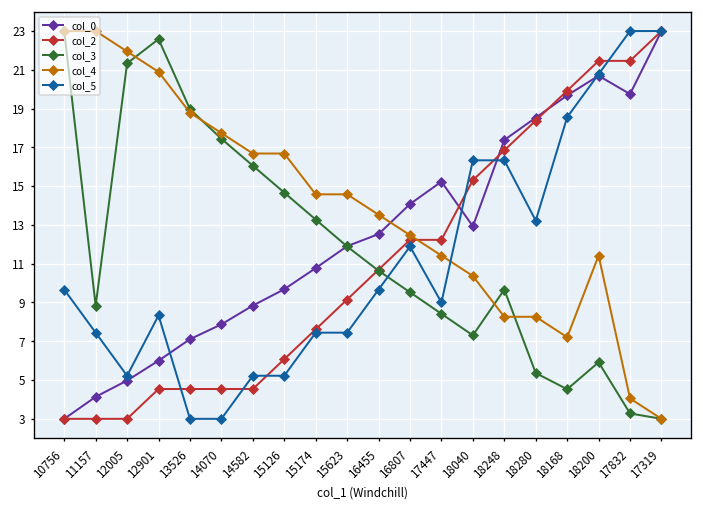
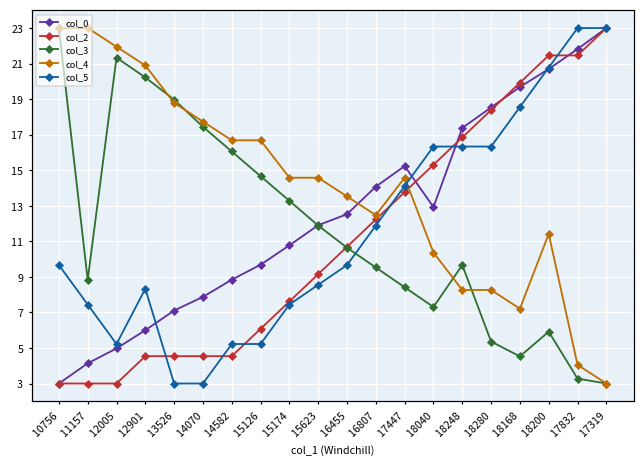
col_3, 12901: 22.6 -> 20.2
col_5, 15623: 7.4 -> 8.6
col_2, 17447: 12.2 -> 13.8
col_4, 17447: 11.4 -> 14.6
col_5, 17447: 9.0 -> 14.1
col_5, 18280: 13.2 -> 16.3
col_0, 17832: 19.7 -> 21.8
